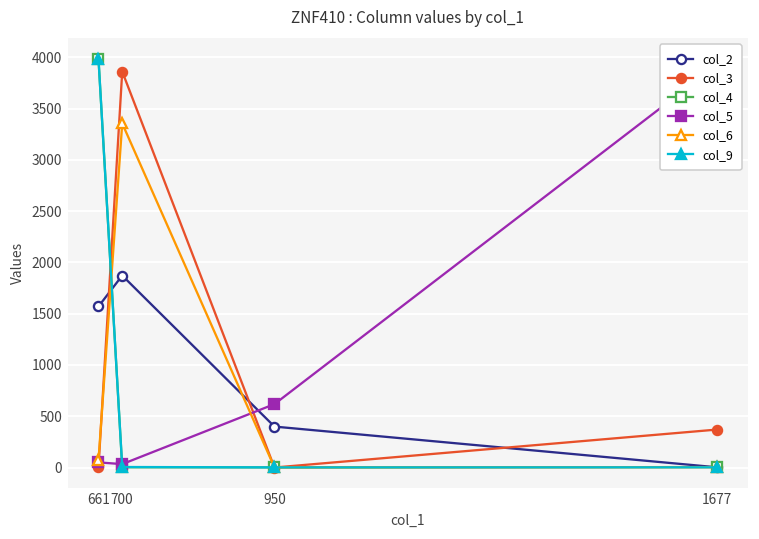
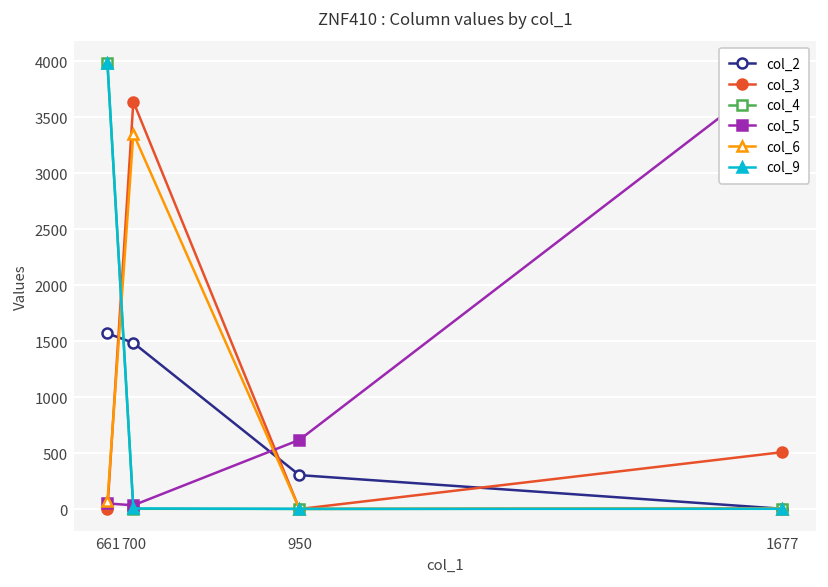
col_2, 700: 1900 -> 1500
col_3, 700: 3900 -> 3600
col_2, 950: 400 -> 300
col_3, 1677: 400 -> 500
